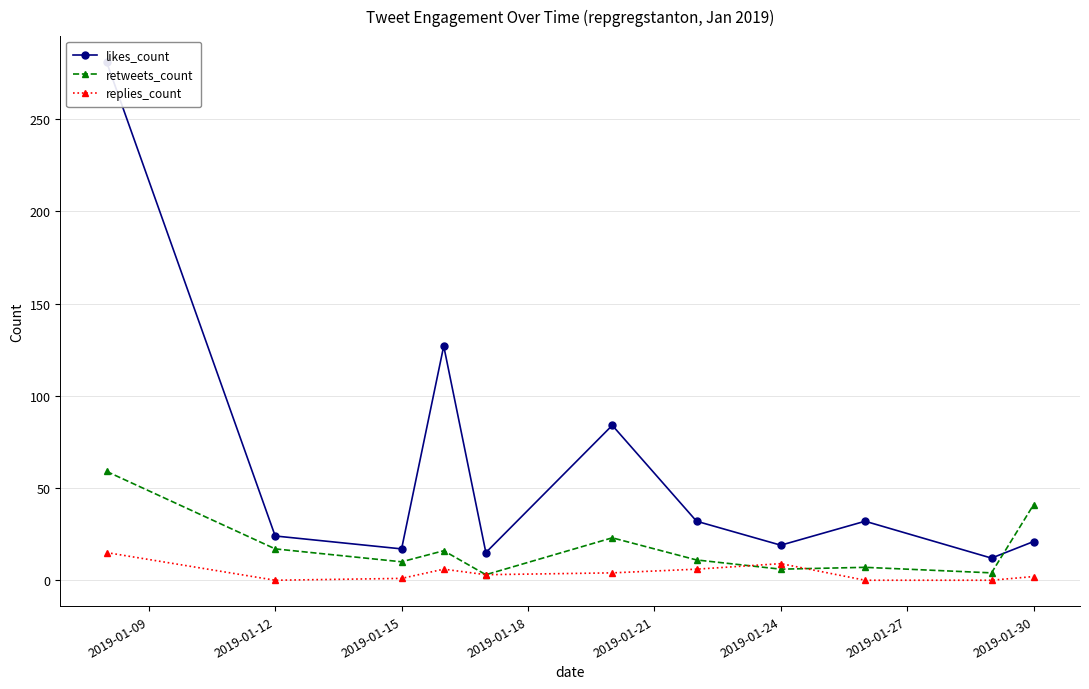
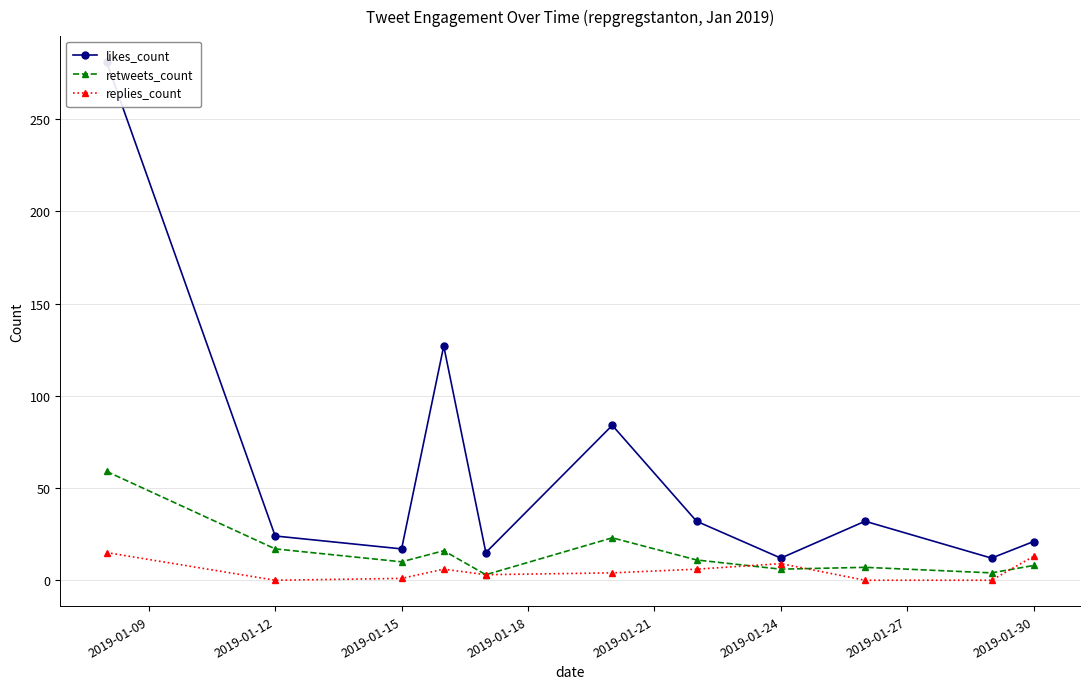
likes_count, 2019-01-24: 19 -> 12
retweets_count, 2019-01-30: 41 -> 8
replies_count, 2019-01-30: 2 -> 13
